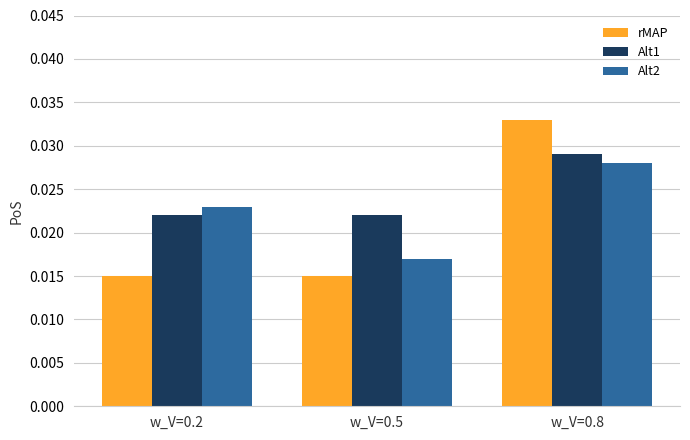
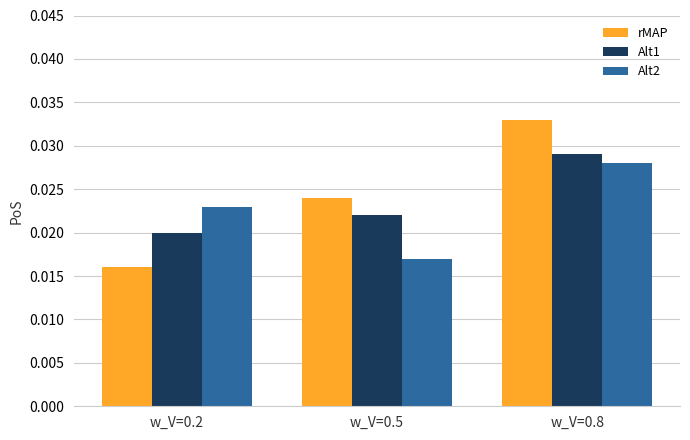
rMAP, w_V=0.2: 0.015 -> 0.016
Alt1, w_V=0.2: 0.022 -> 0.020
rMAP, w_V=0.5: 0.015 -> 0.024
